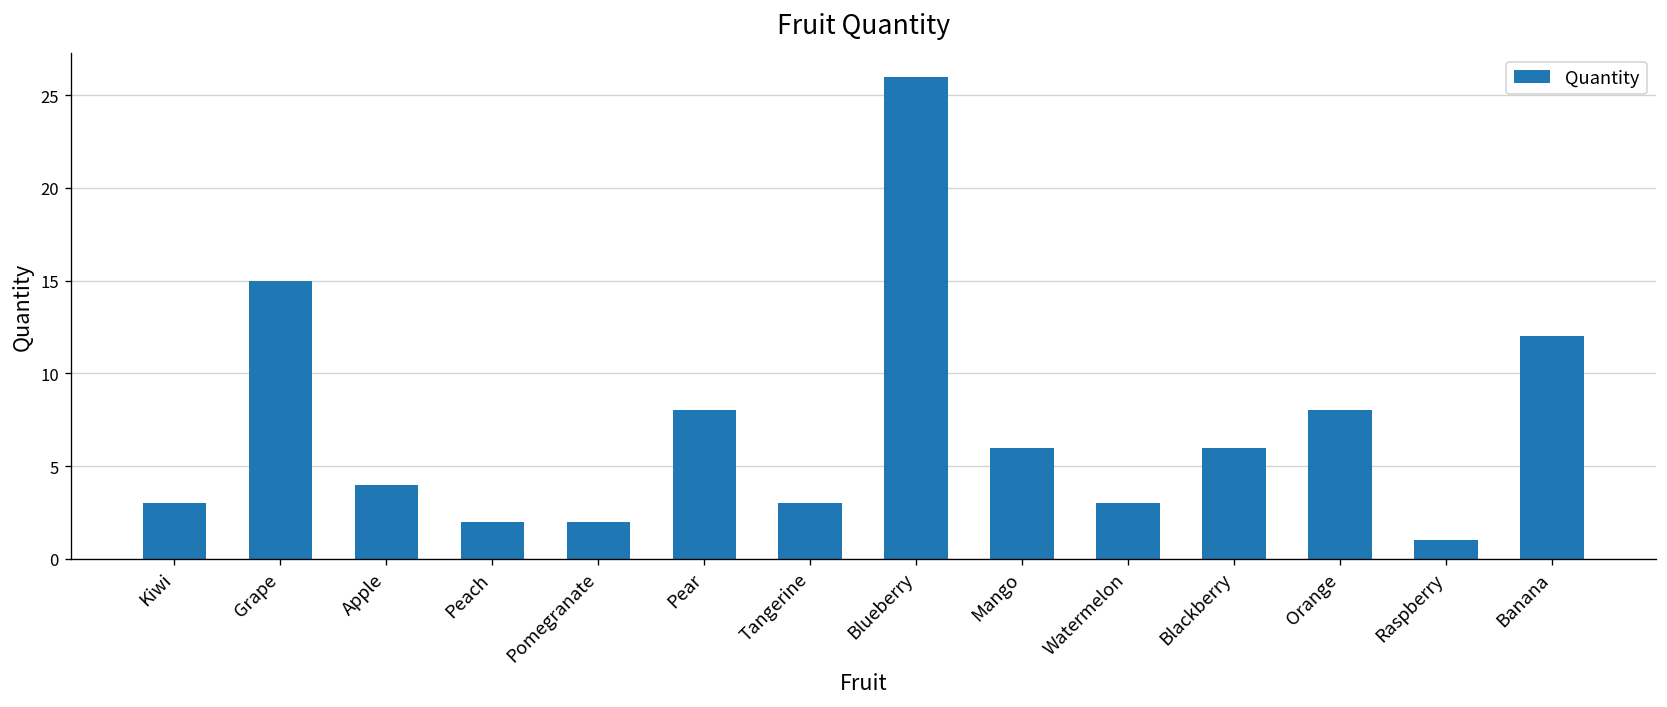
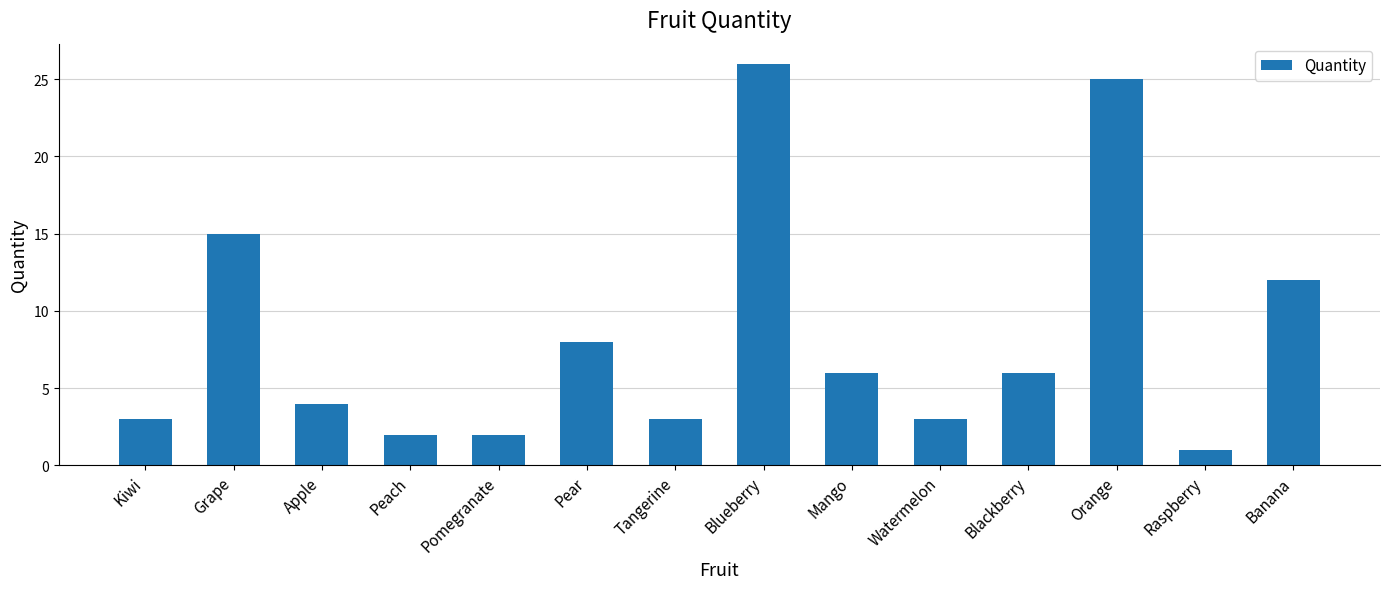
Orange: 8 -> 25
